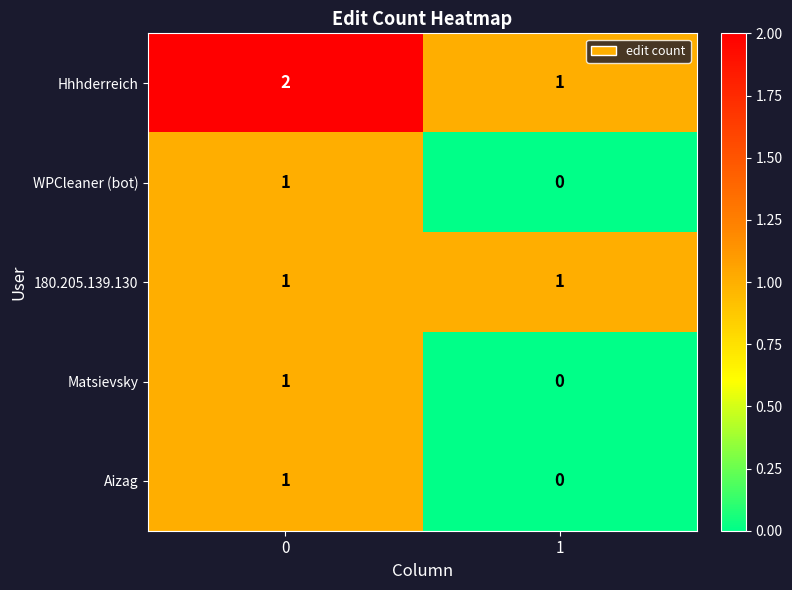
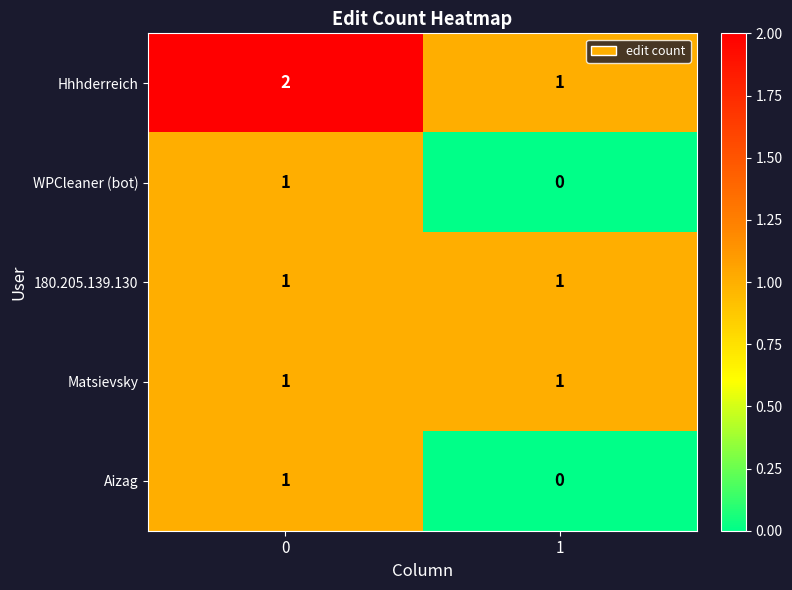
Matsievsky, 1: 0 -> 1
